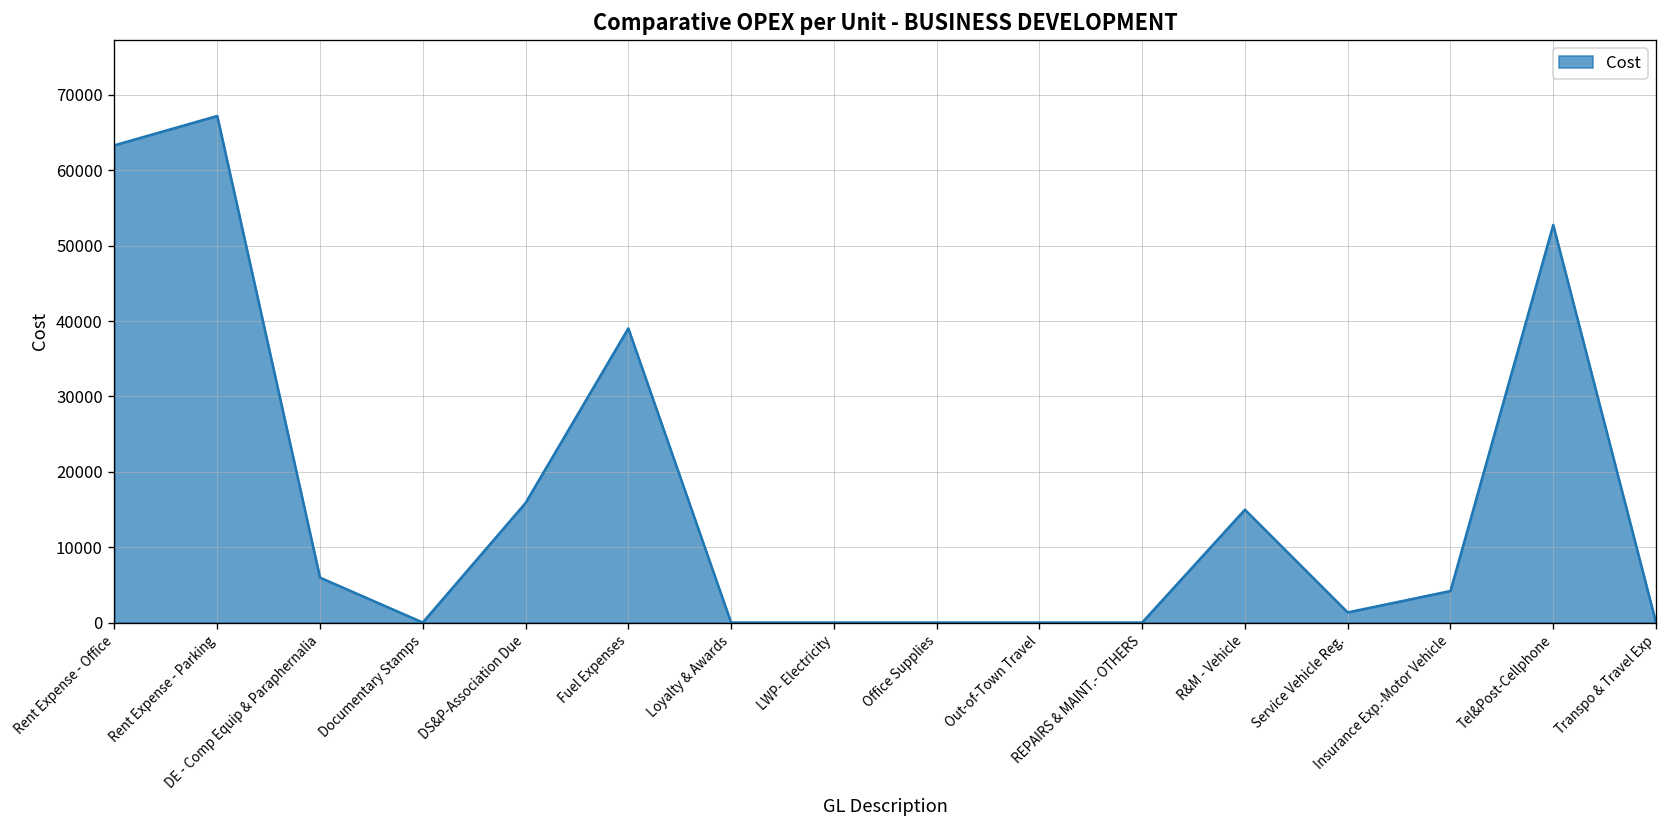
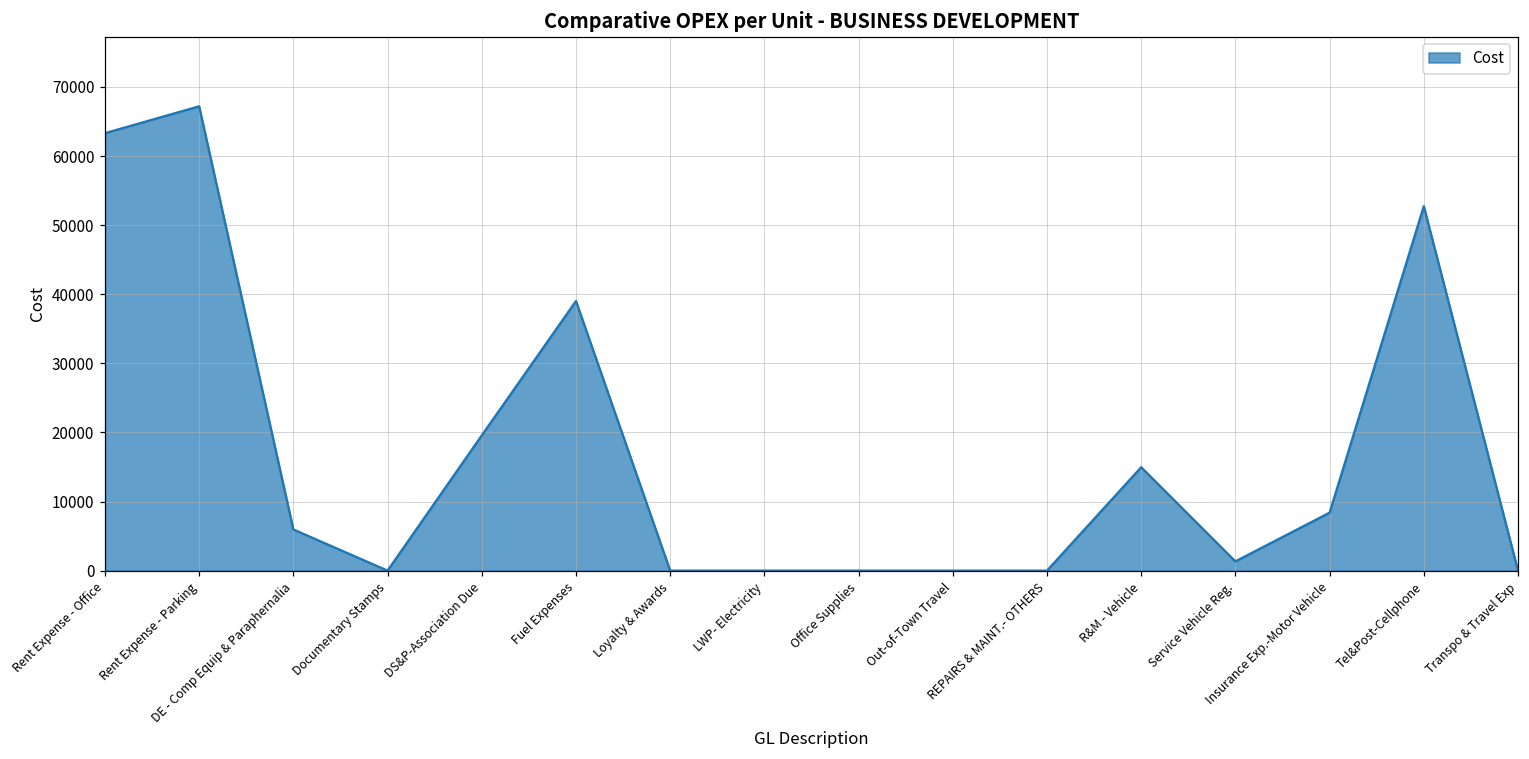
DS&P-Association Due: 16000 -> 20000
Insurance Exp.-Motor Vehicle: 4000 -> 8000
